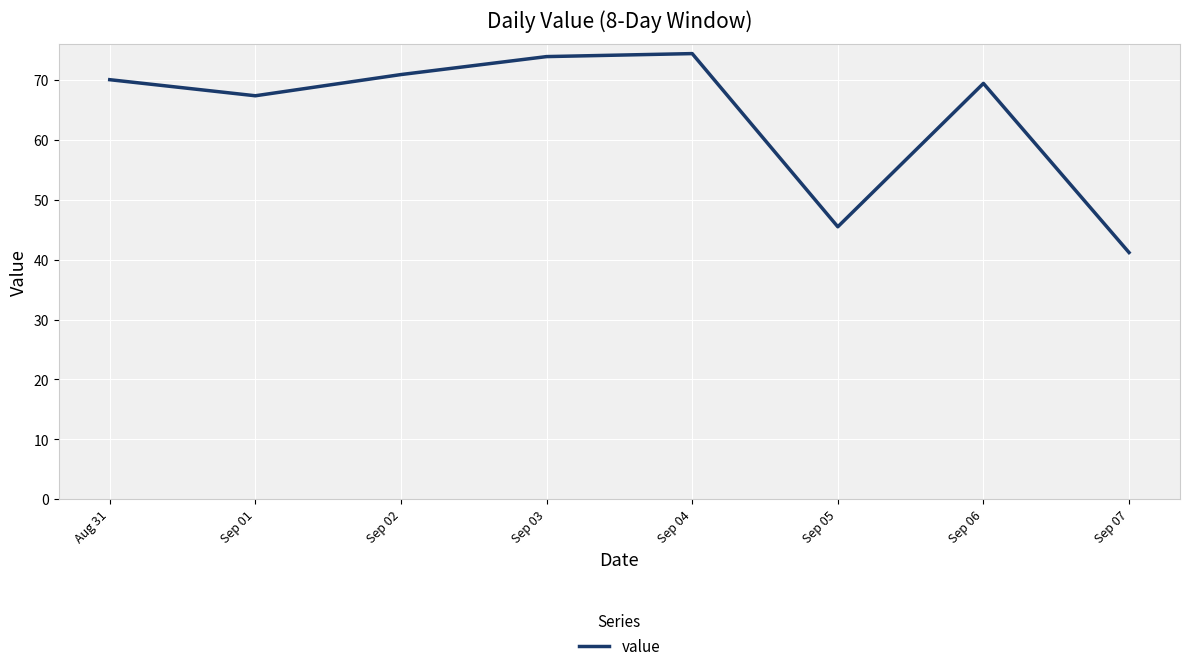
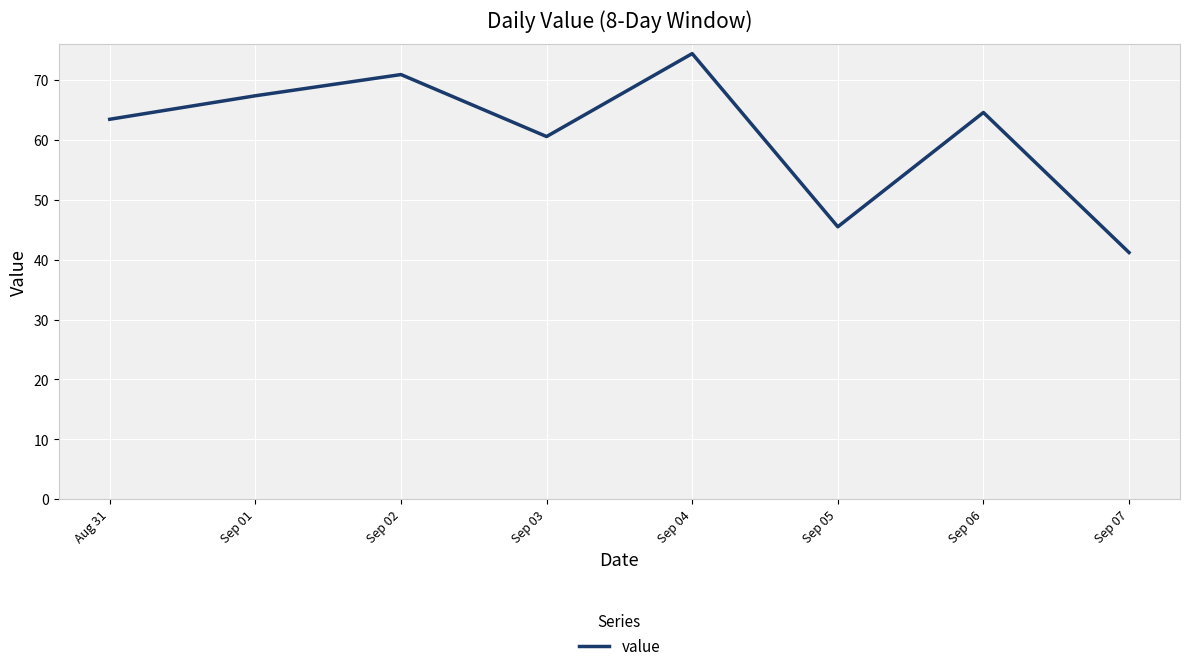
Aug 31: 70 -> 63
Sep 03: 74 -> 61
Sep 06: 69 -> 65
